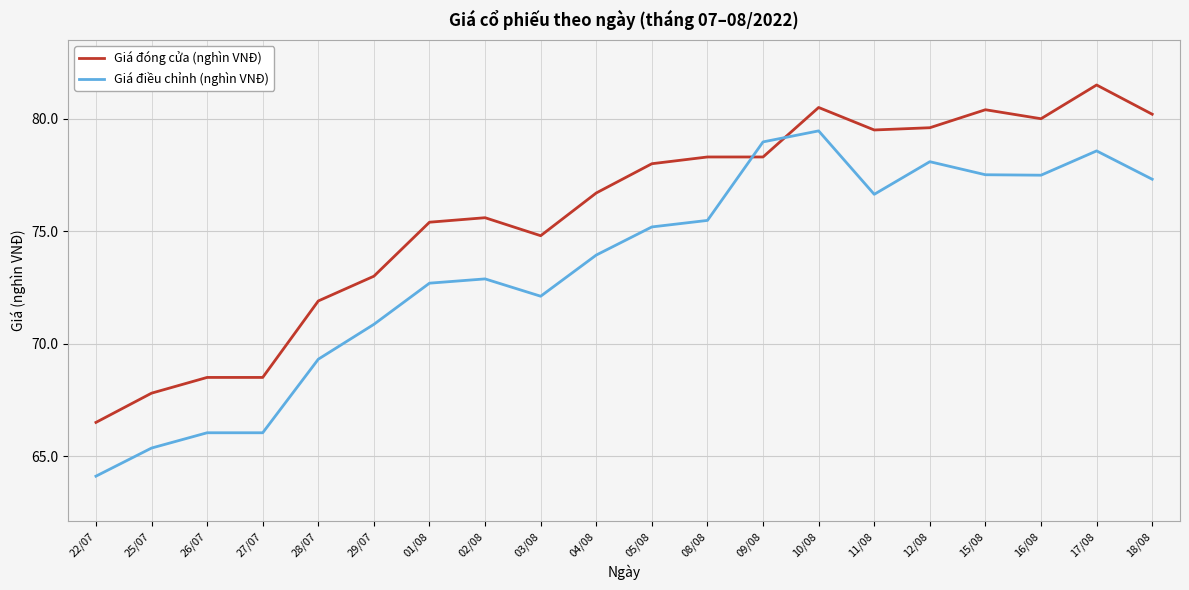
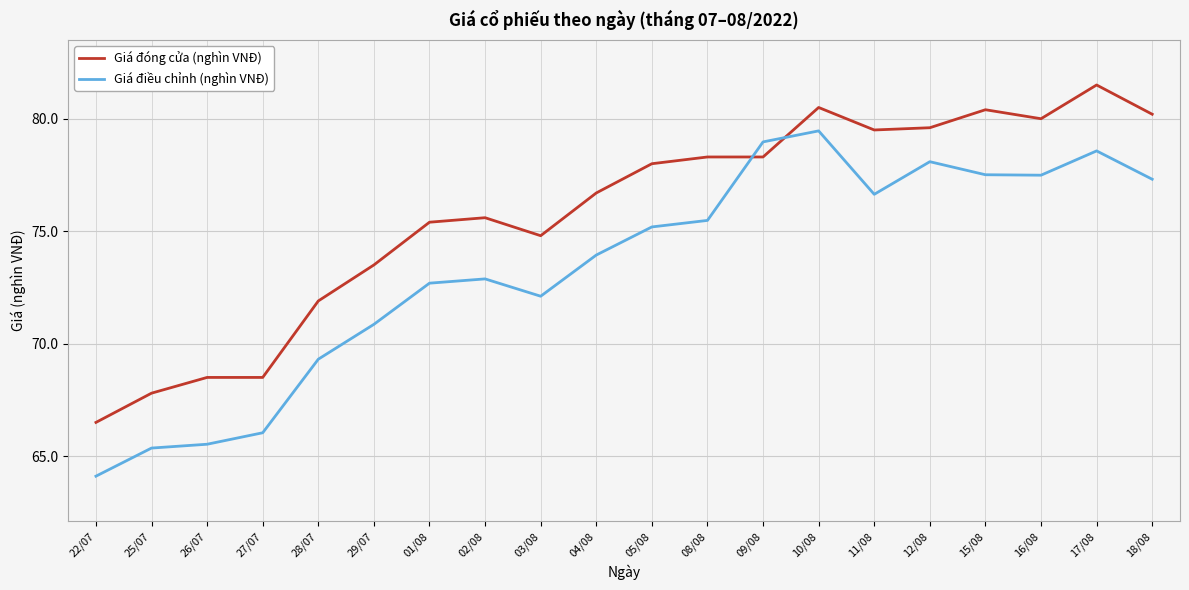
Giá điều chỉnh (nghìn VNĐ), 26/07: 66.0 -> 65.5
Giá đóng cửa (nghìn VNĐ), 29/07: 73.0 -> 73.5
